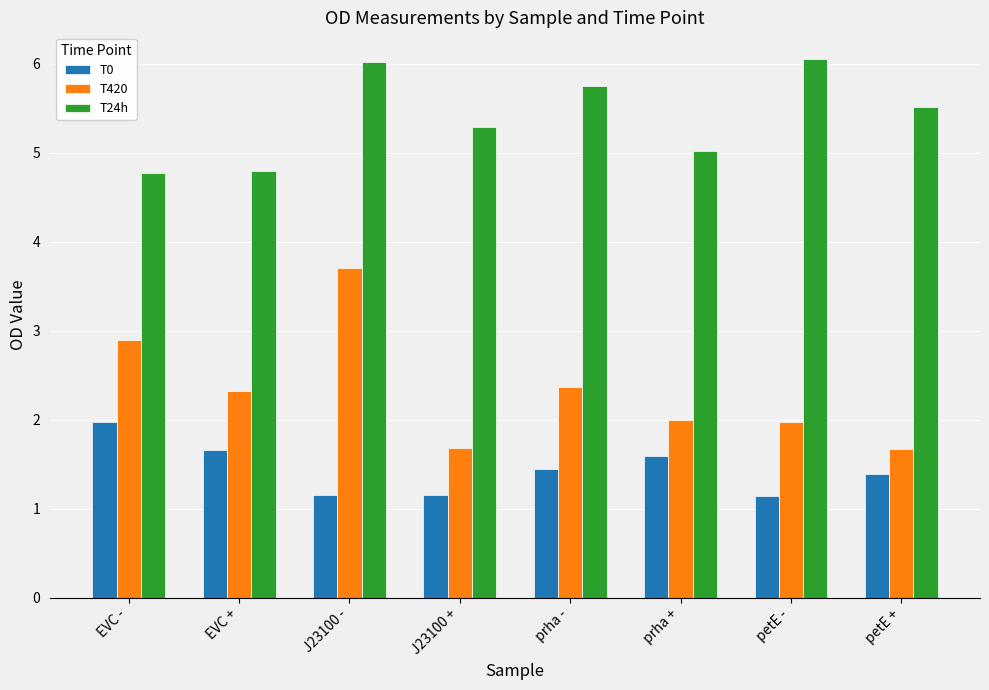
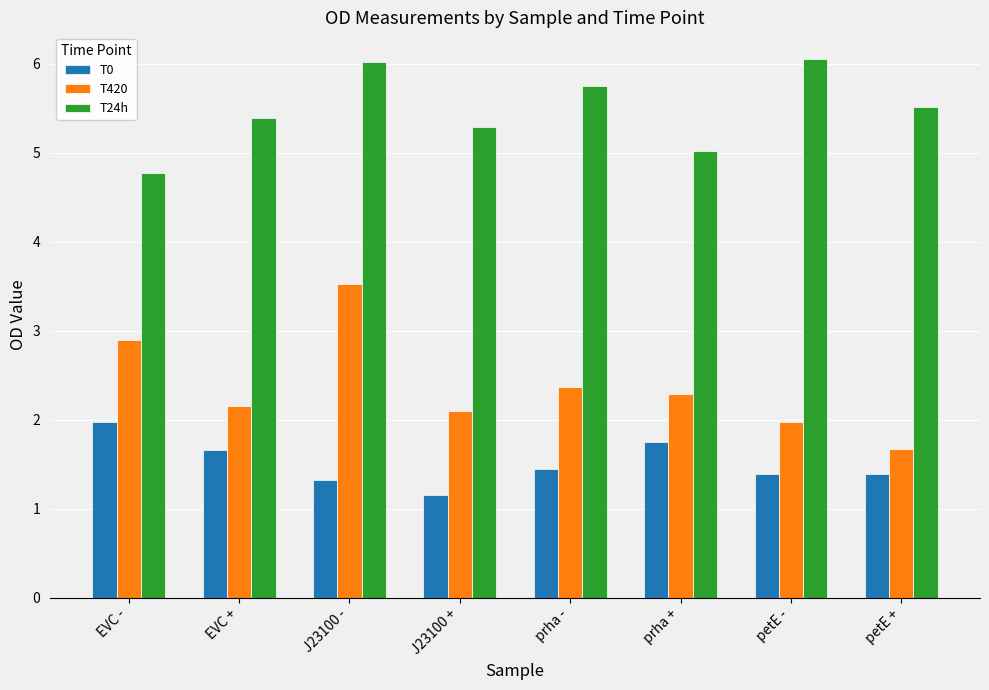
T420, EVC +: 2.3 -> 2.2
T24h, EVC +: 4.8 -> 5.4
T0, J23100 -: 1.2 -> 1.3
T420, J23100 -: 3.7 -> 3.5
T420, J23100 +: 1.7 -> 2.1
T0, prha +: 1.6 -> 1.8
T420, prha +: 2.0 -> 2.3
T0, petE -: 1.1 -> 1.4
